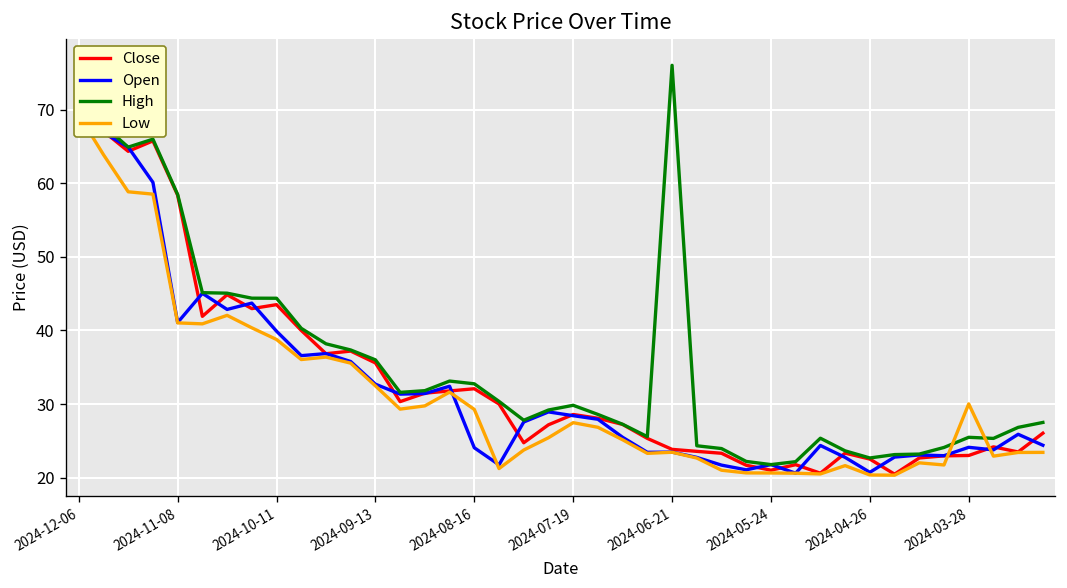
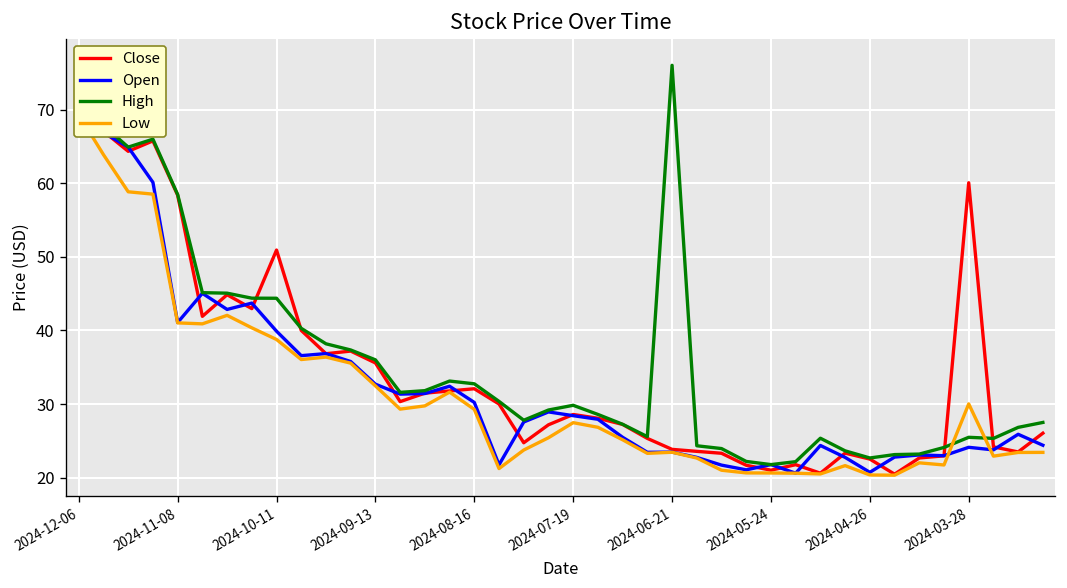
Close, 2024-10-11: 44 -> 51
Open, 2024-08-16: 24 -> 30
Close, 2024-03-28: 23 -> 60
